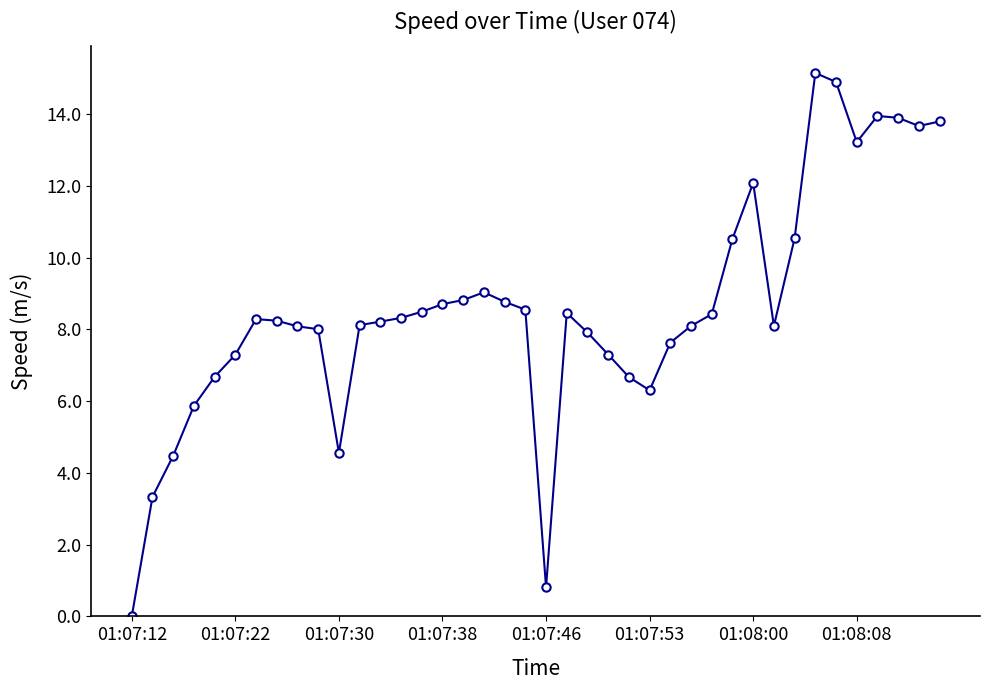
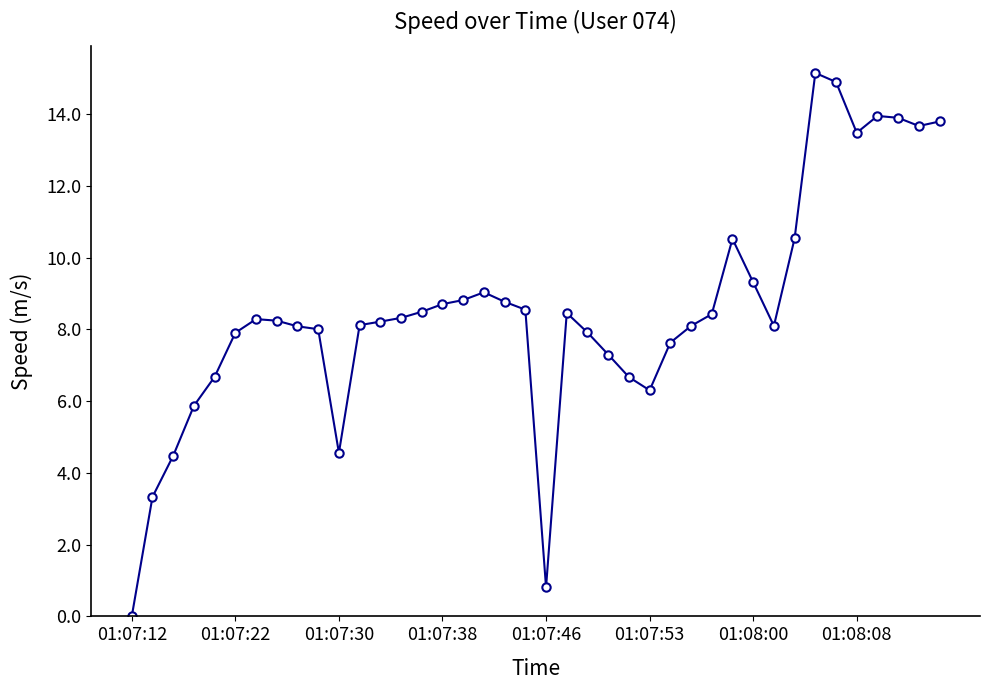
01:07:22: 7.3 -> 7.9
01:08:00: 12.1 -> 9.3
01:08:08: 13.2 -> 13.5
